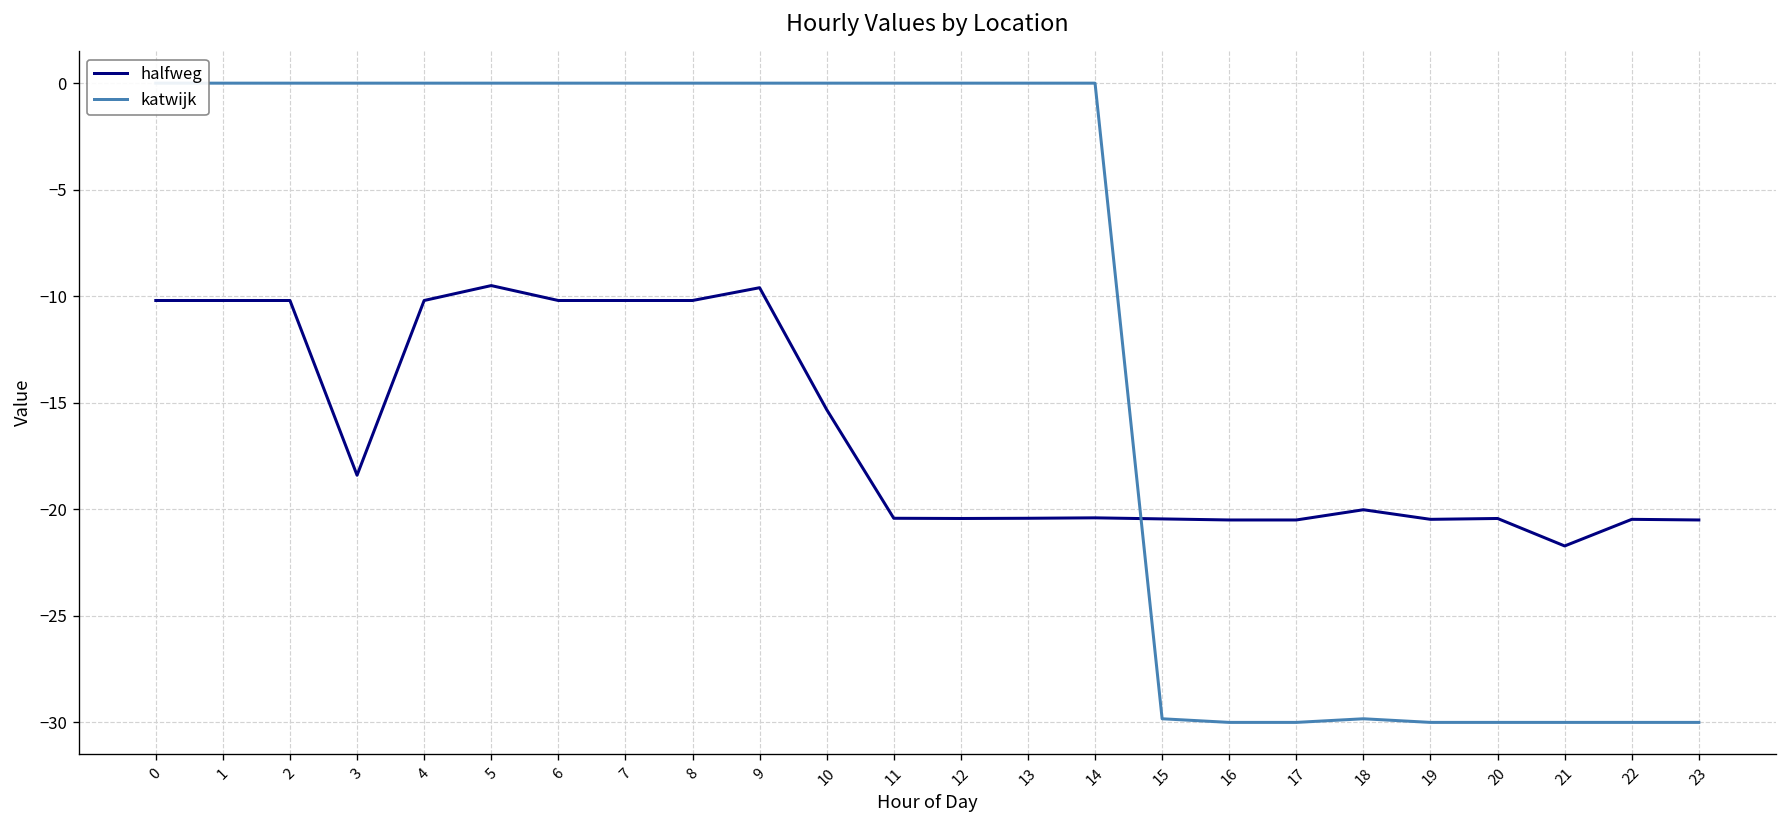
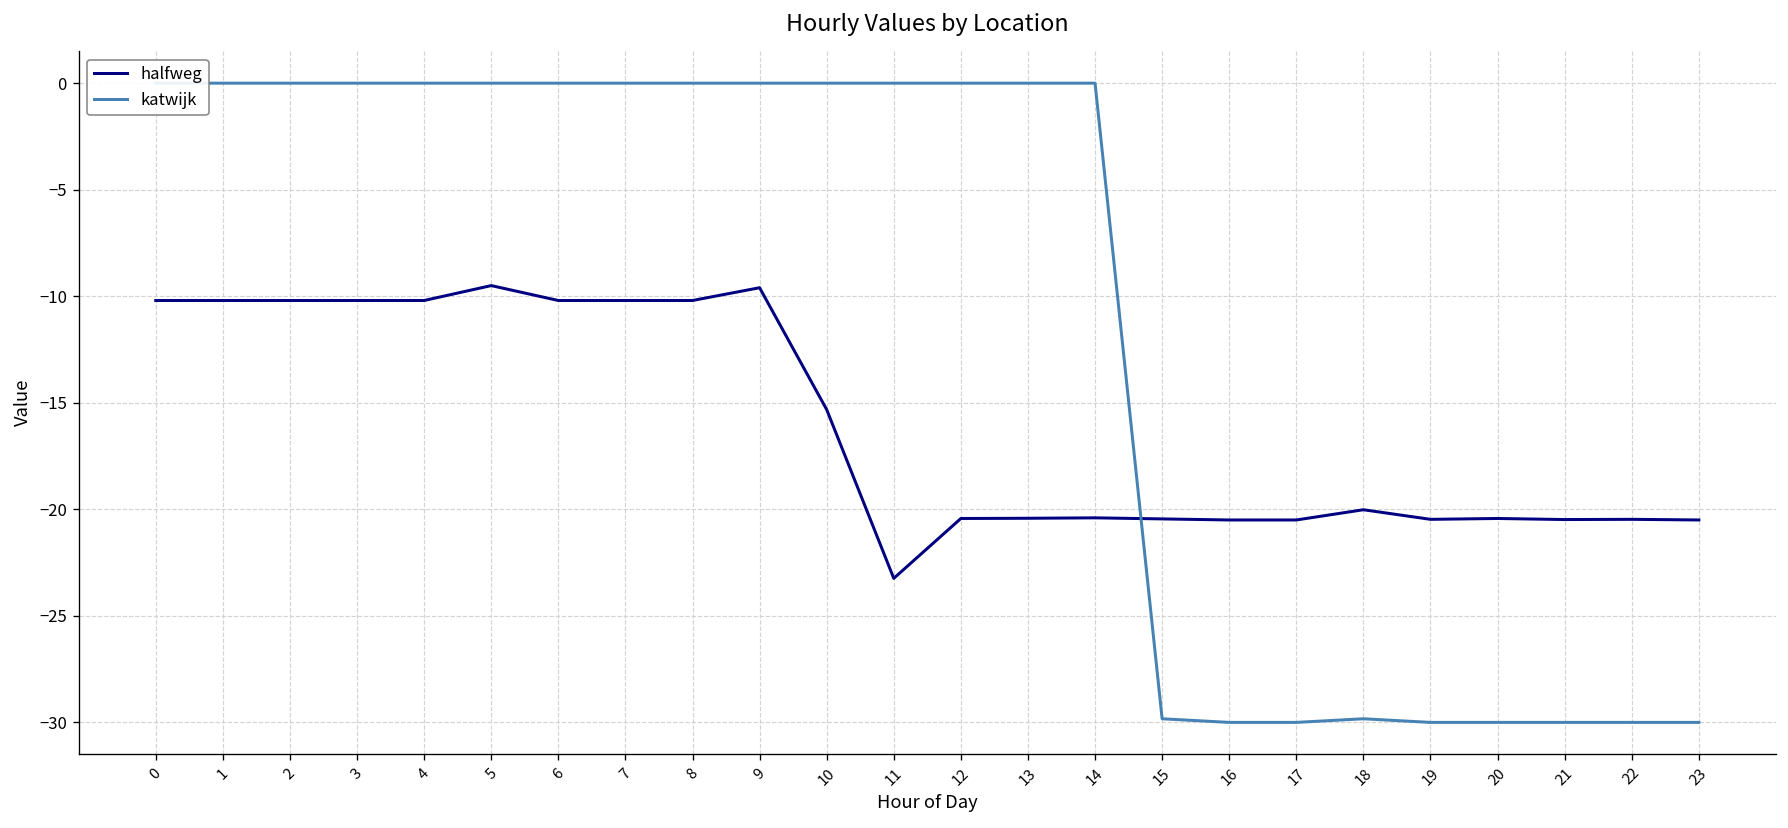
halfweg, 3: -18.4 -> -10.2
halfweg, 11: -20.4 -> -23.2
halfweg, 21: -21.7 -> -20.5
